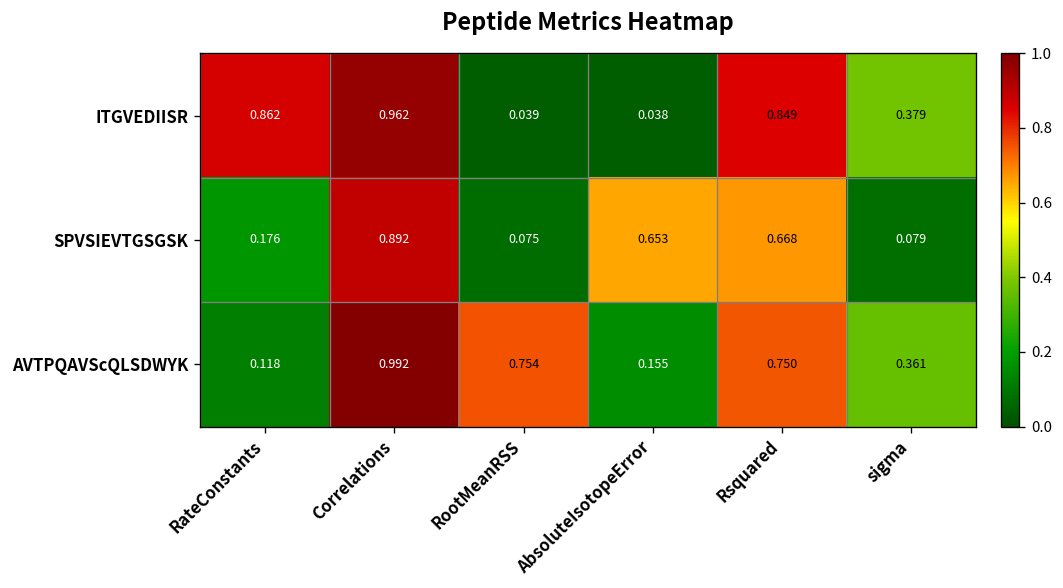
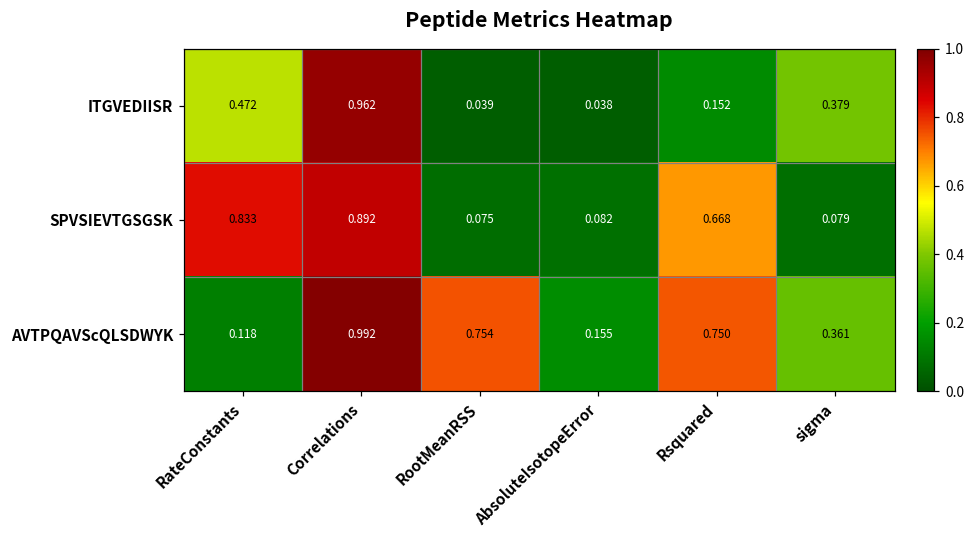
ITGVEDIISR, RateConstants: 0.862 -> 0.472
ITGVEDIISR, Rsquared: 0.849 -> 0.152
SPVSIEVTGSGSK, RateConstants: 0.176 -> 0.833
SPVSIEVTGSGSK, AbsoluteIsotopeError: 0.653 -> 0.082
